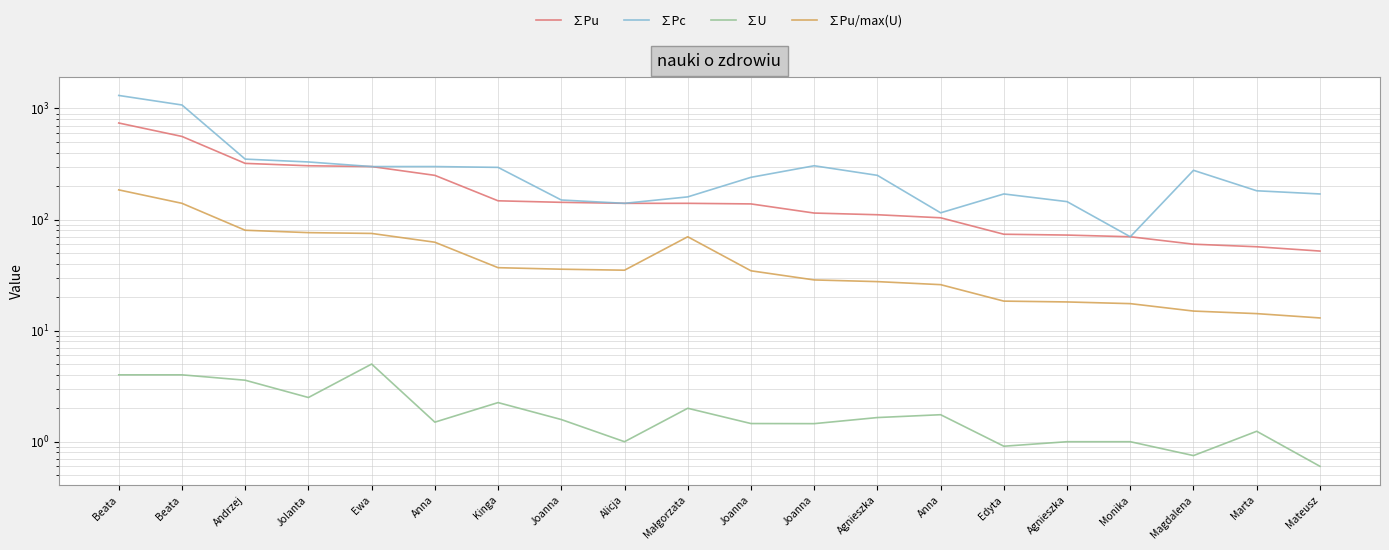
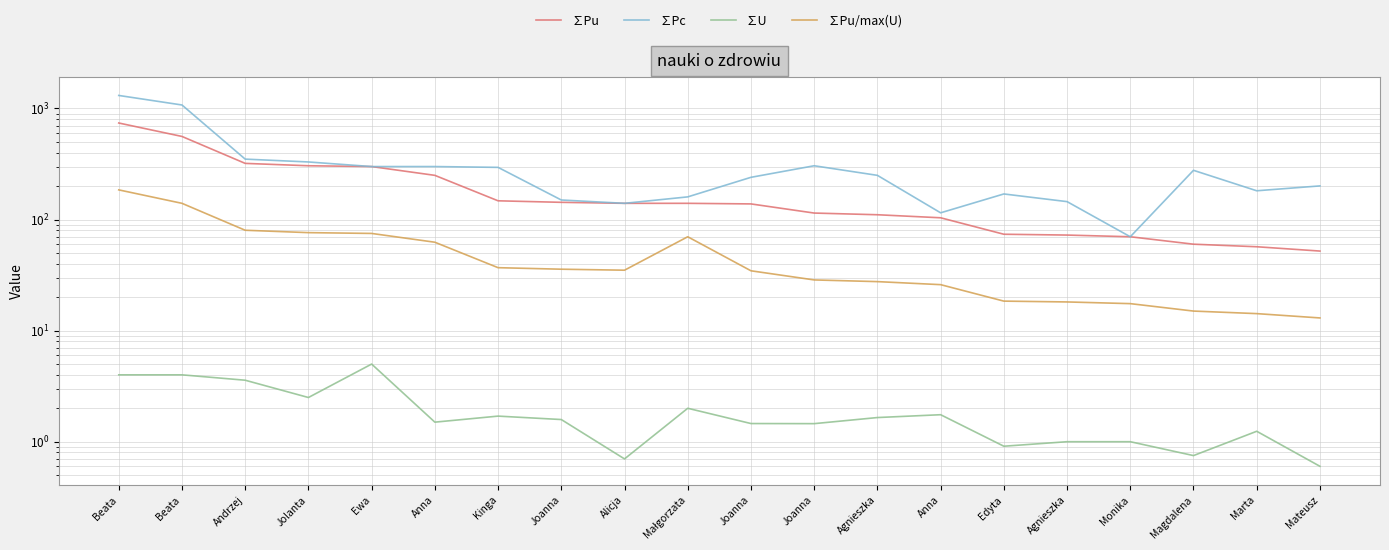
∑U, Kinga: 2.3 -> 1.7
∑U, Alicja: 1.0 -> 0.7
∑Pc, Mateusz: 170 -> 200
